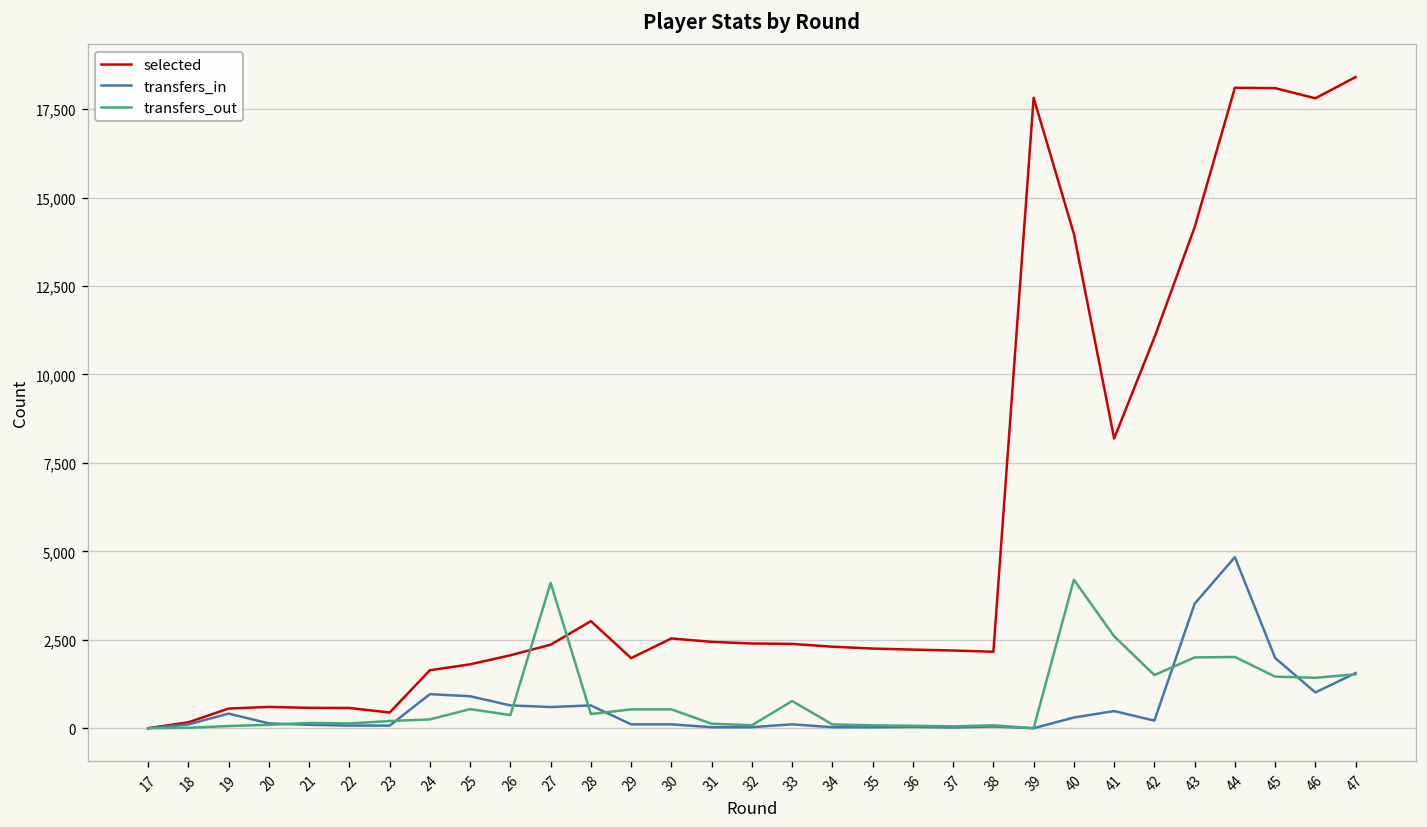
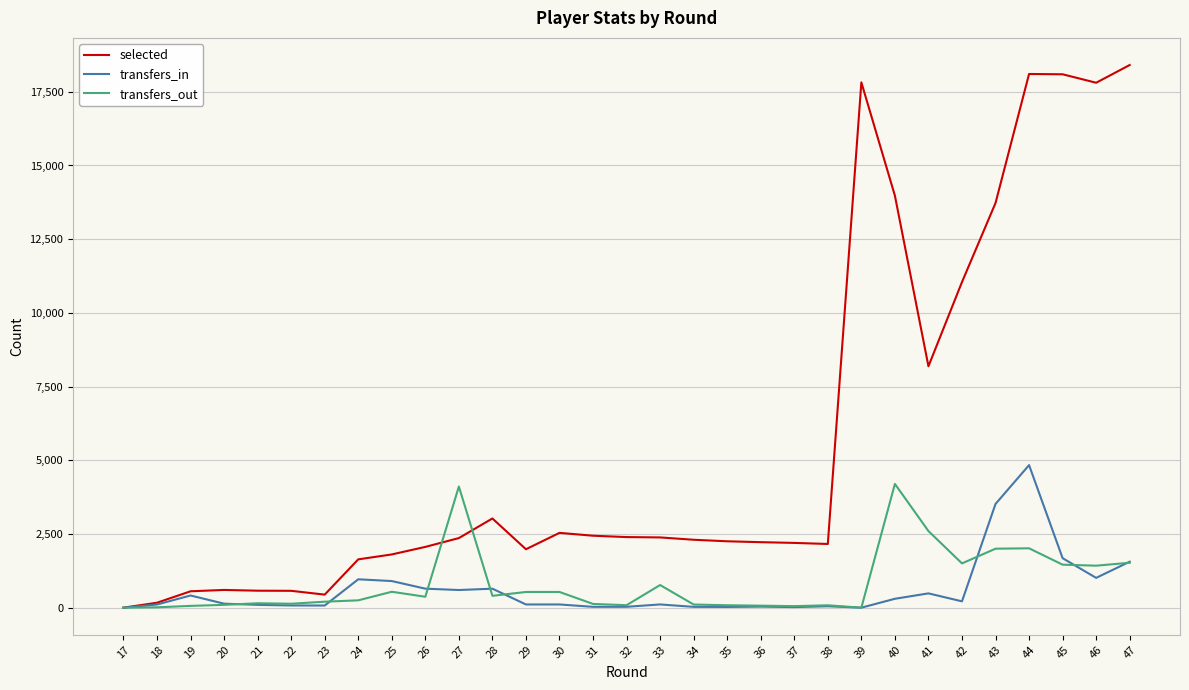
selected, 43: 14,200 -> 13,700
transfers_in, 45: 2,000 -> 1,700
